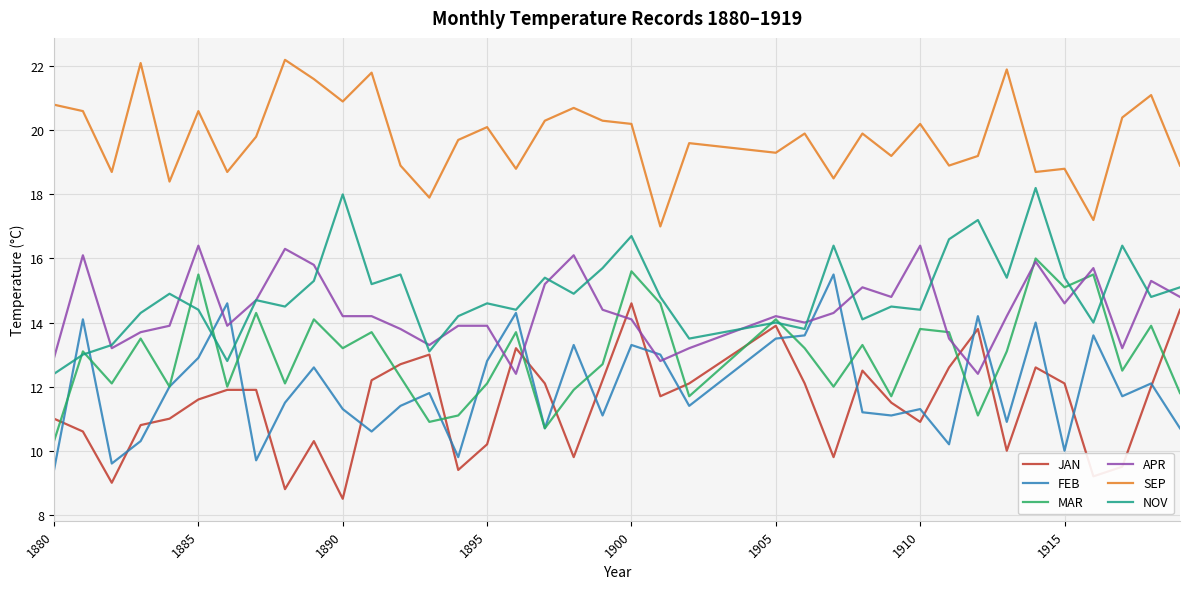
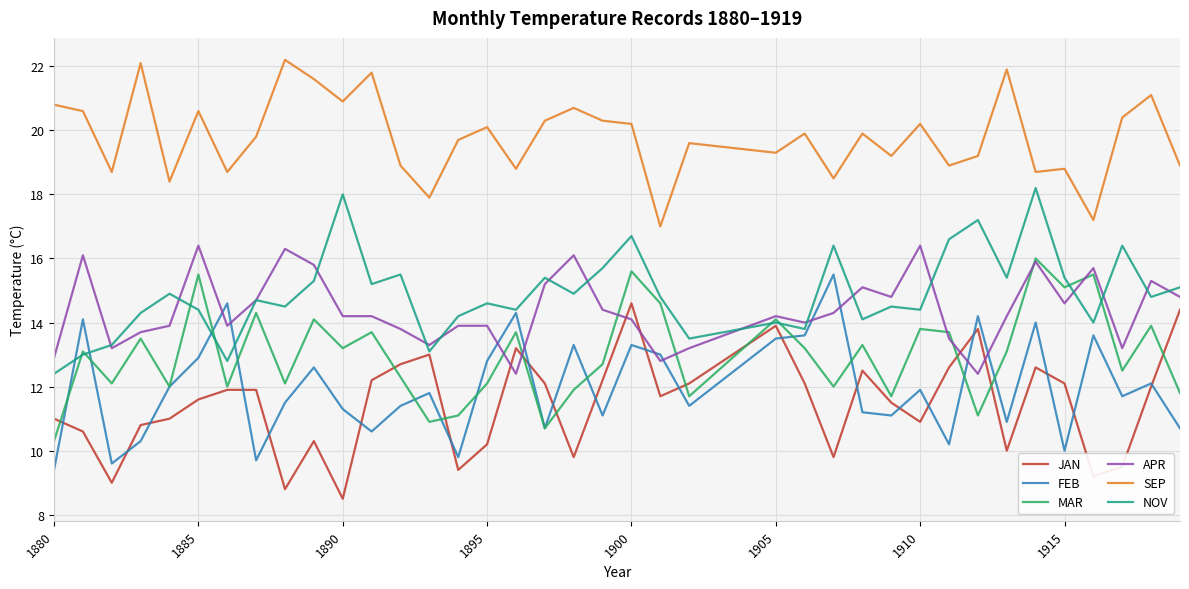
FEB, 1910: 11.3 -> 11.9
